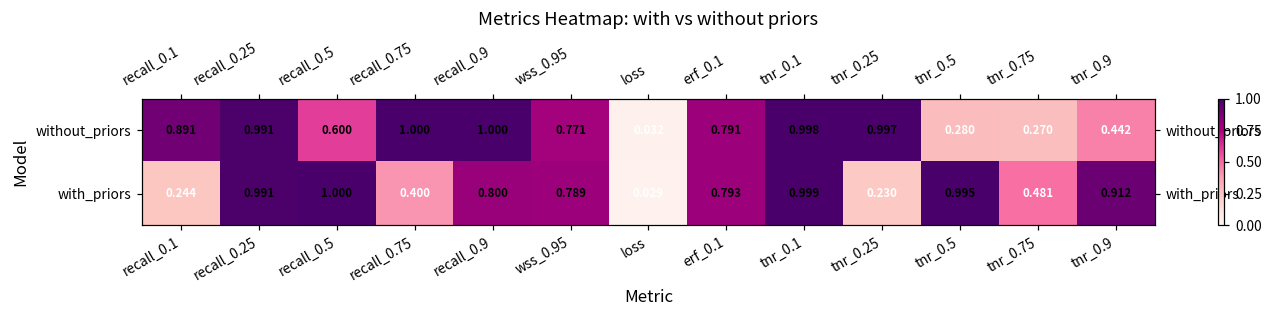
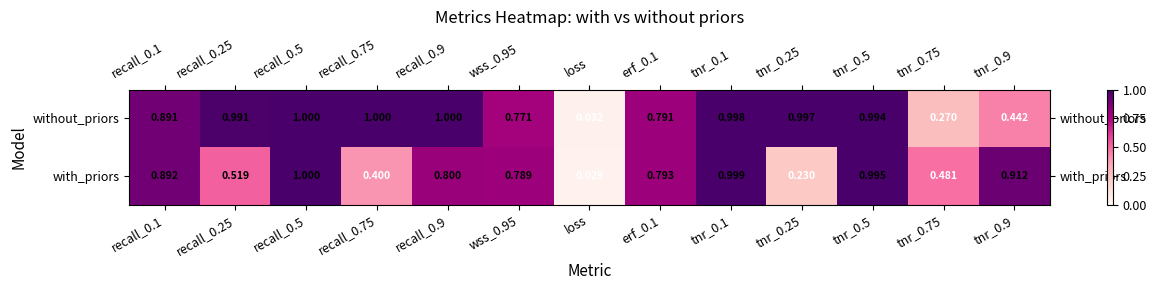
without_priors, recall_0.5: 0.600 -> 1.000
without_priors, tnr_0.5: 0.280 -> 0.994
with_priors, recall_0.1: 0.244 -> 0.892
with_priors, recall_0.25: 0.991 -> 0.519
